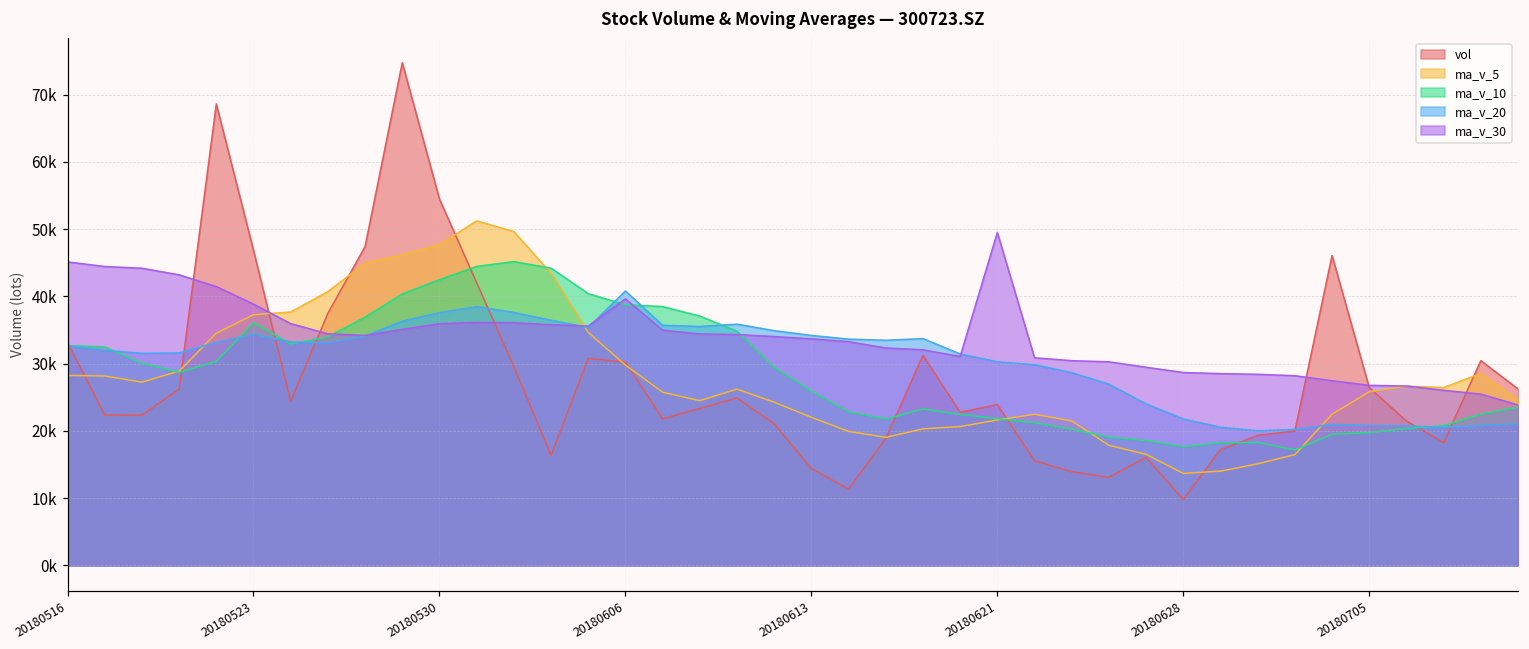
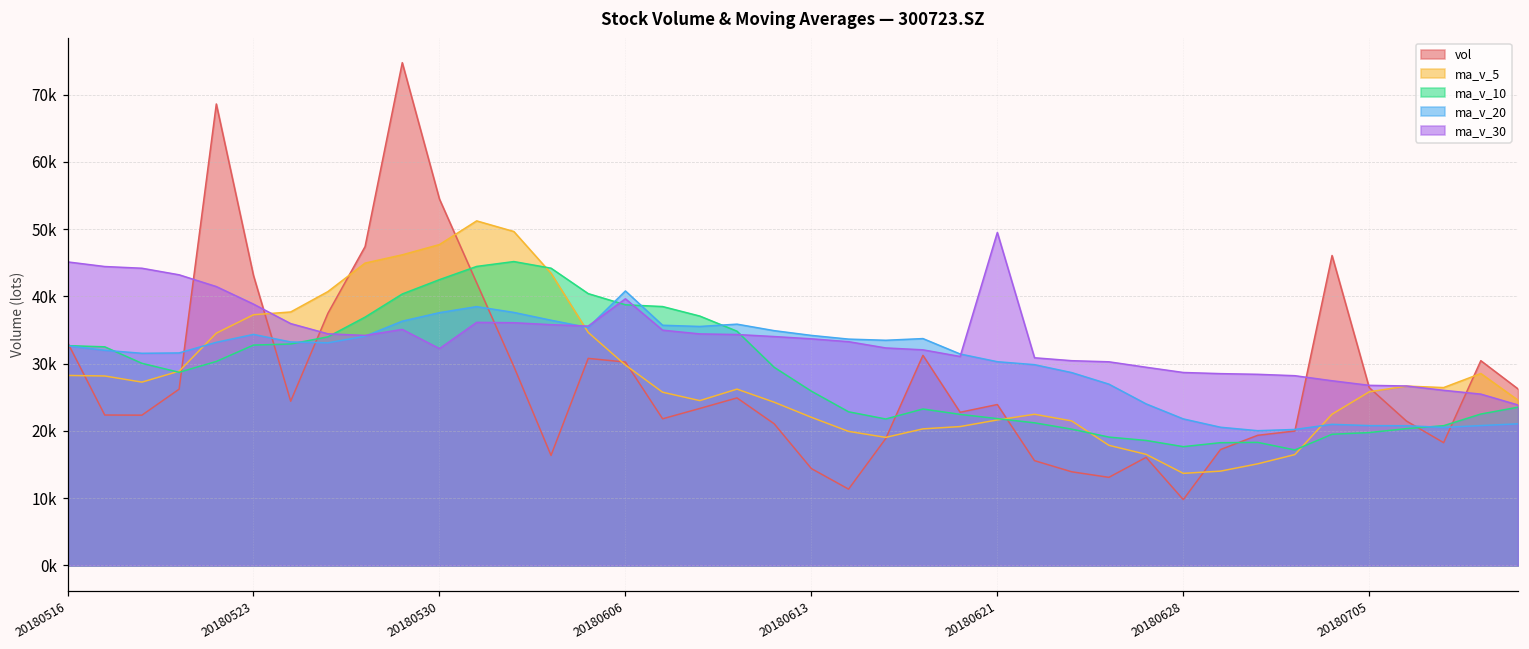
vol, 20180523: 47000 -> 43000
ma_v_10, 20180523: 36000 -> 33000
ma_v_30, 20180530: 36000 -> 32000
